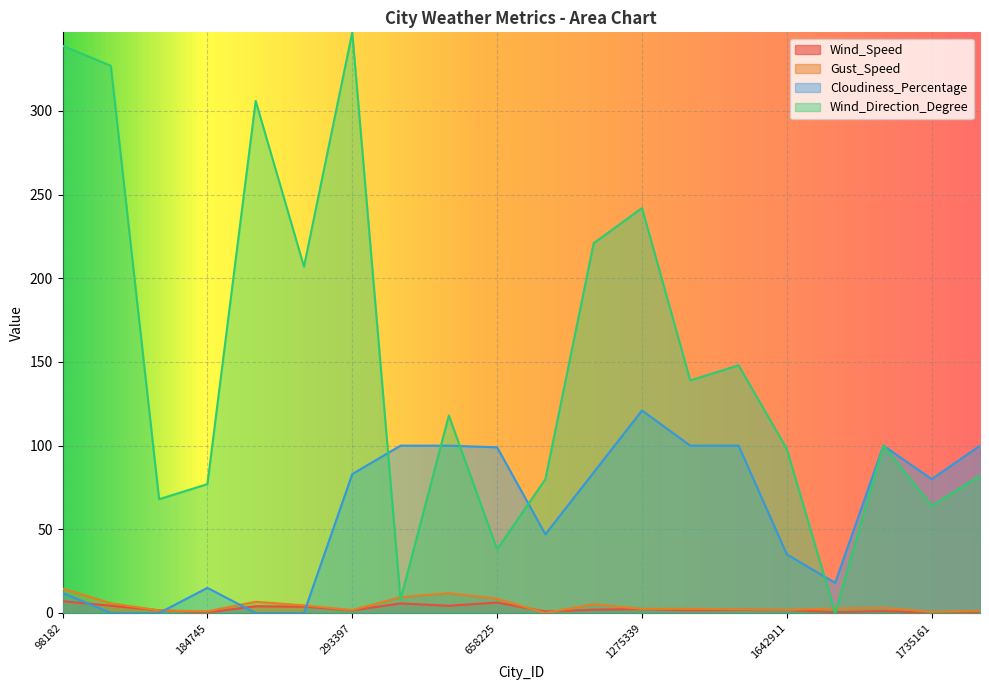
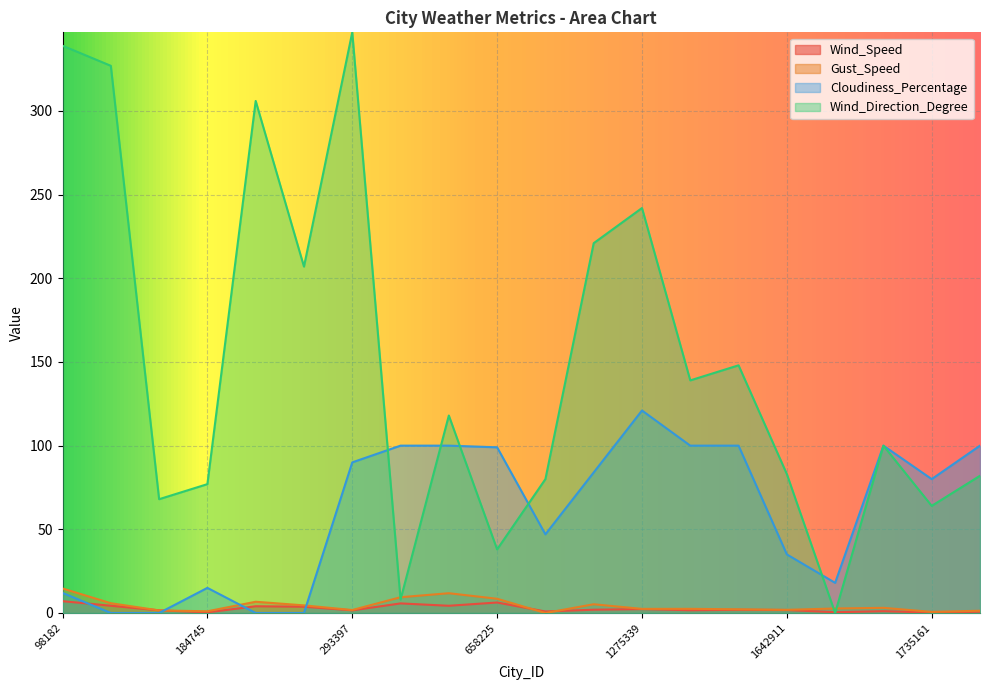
Cloudiness_Percentage, 293397: 83 -> 90
Wind_Direction_Degree, 1642911: 98 -> 83
